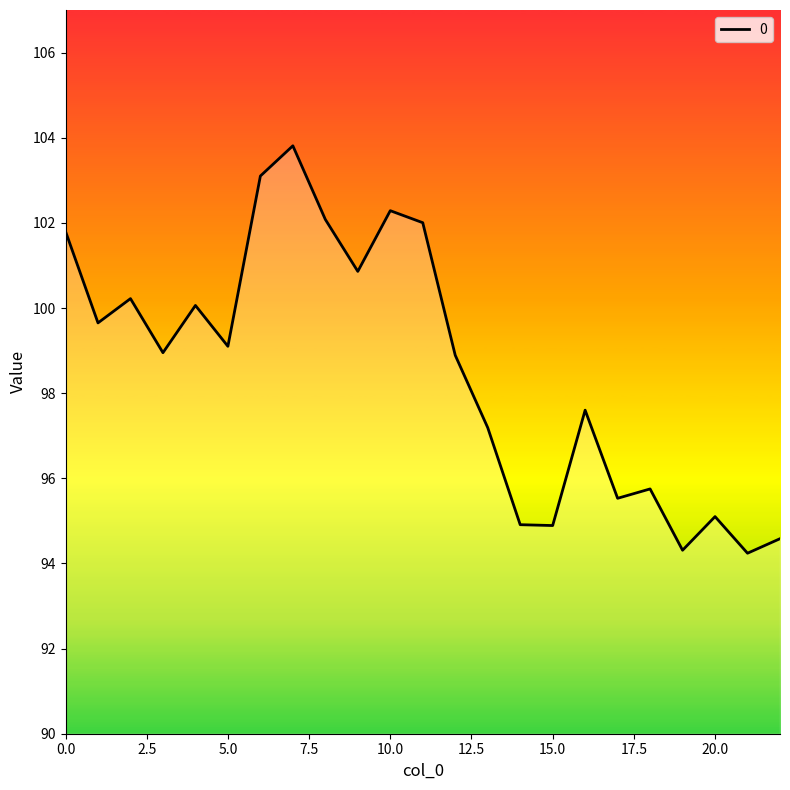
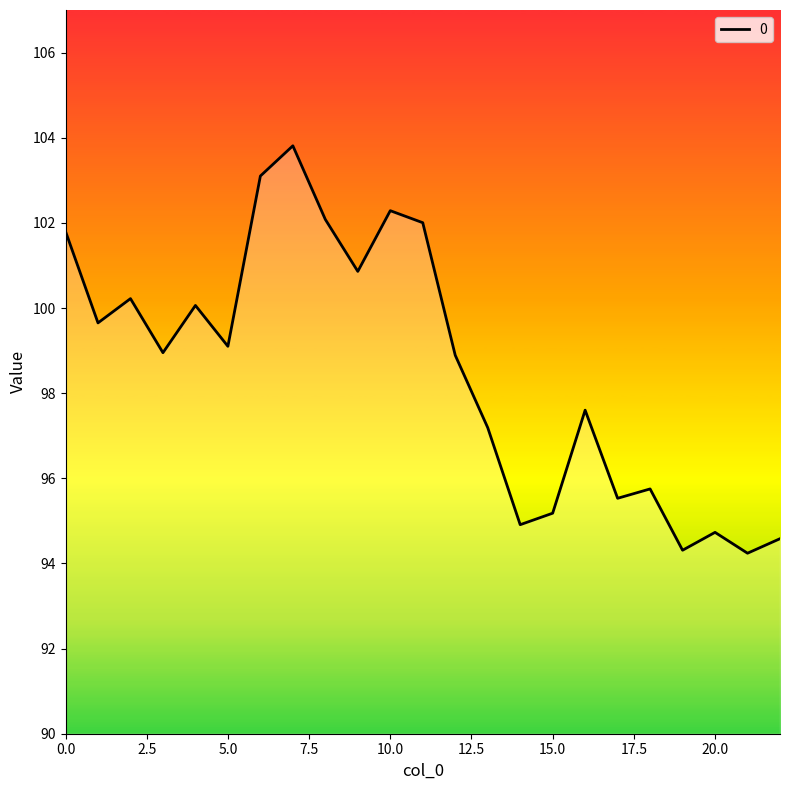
15.0: 94.9 -> 95.2
20.0: 95.1 -> 94.7
